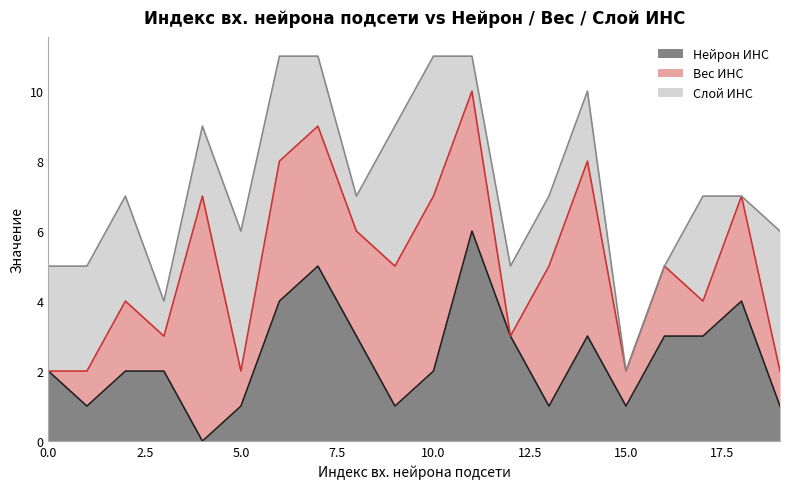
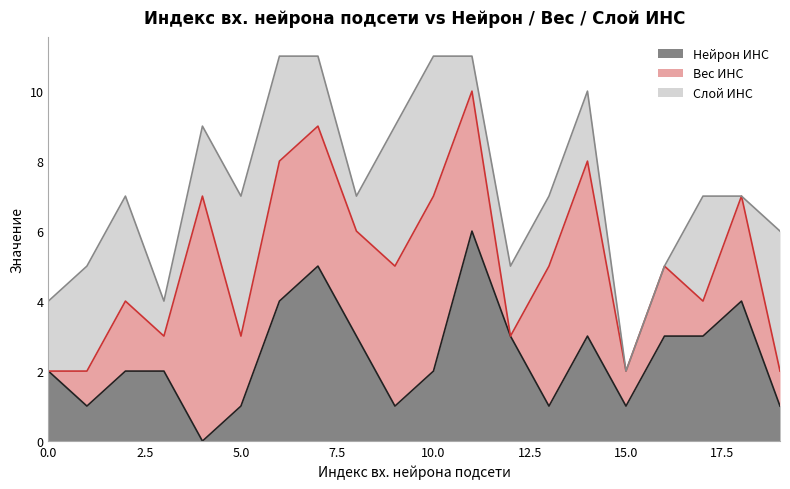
Слой ИНС, 0.0: 3 -> 2
Вес ИНС, 5.0: 1 -> 2
